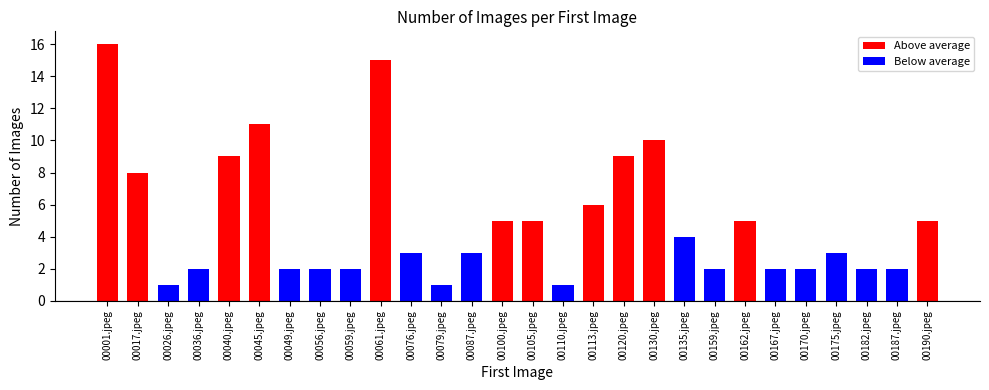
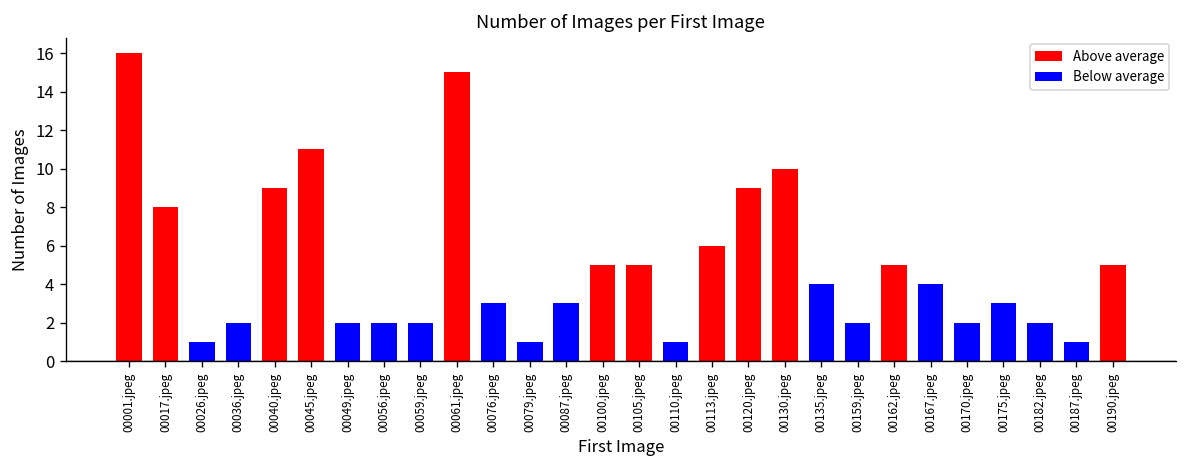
00167.jpeg: 2 -> 4
00187.jpeg: 2 -> 1
